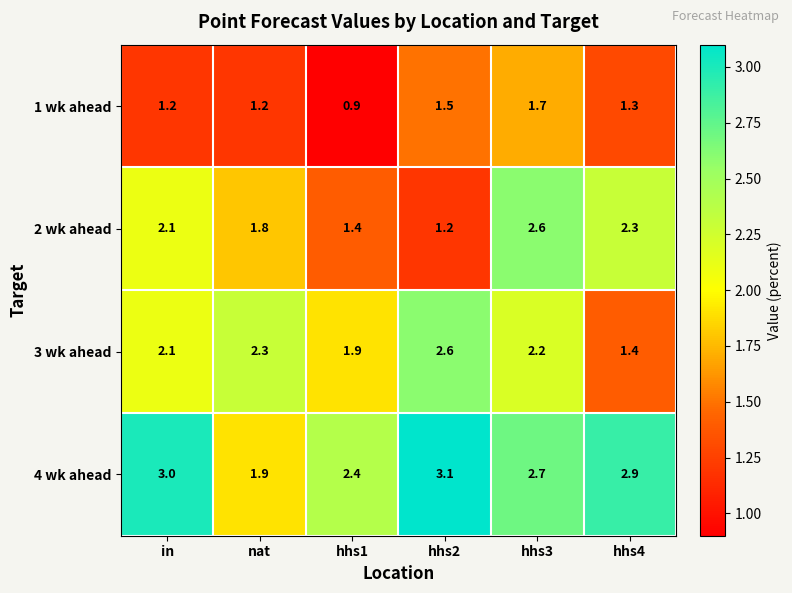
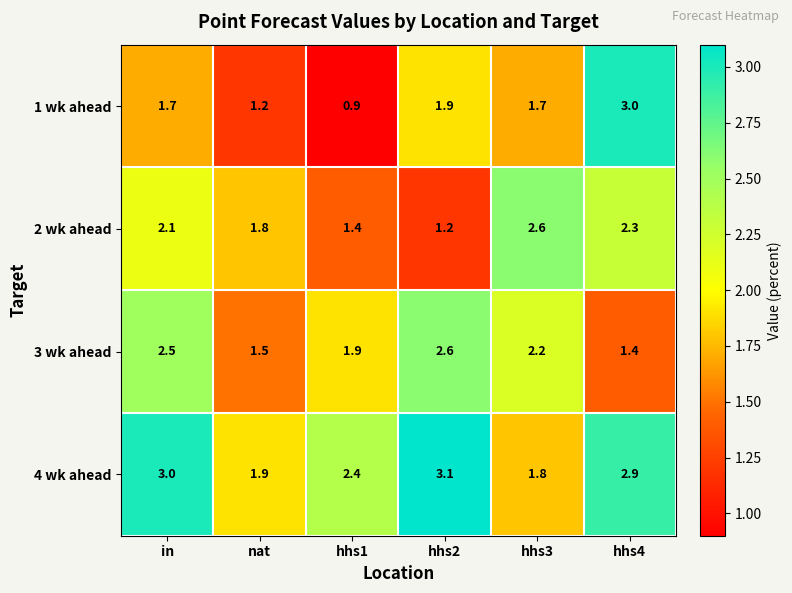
1 wk ahead, in: 1.2 -> 1.7
1 wk ahead, hhs2: 1.5 -> 1.9
1 wk ahead, hhs4: 1.3 -> 3.0
3 wk ahead, in: 2.1 -> 2.5
3 wk ahead, nat: 2.3 -> 1.5
4 wk ahead, hhs3: 2.7 -> 1.8
